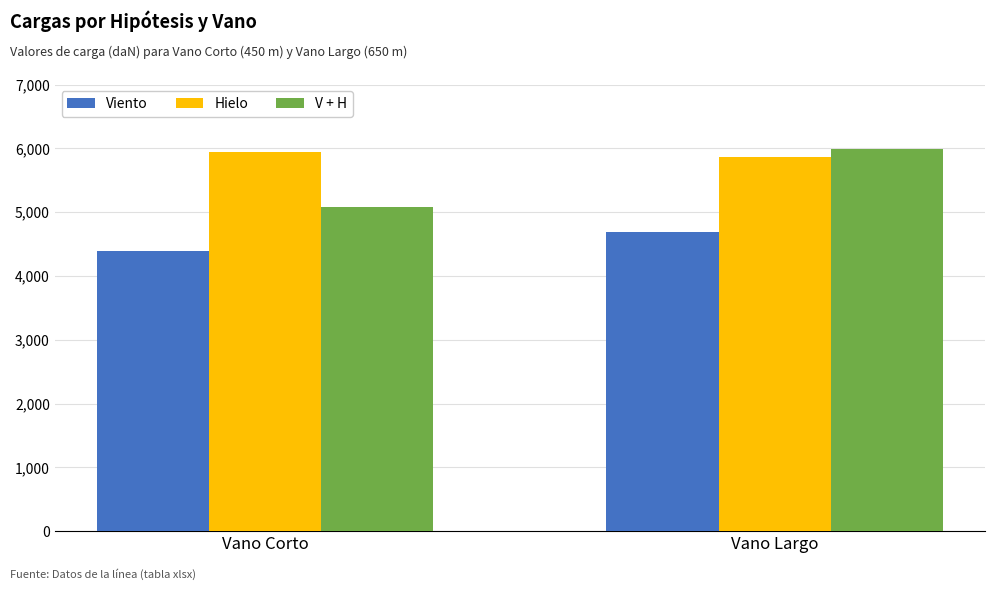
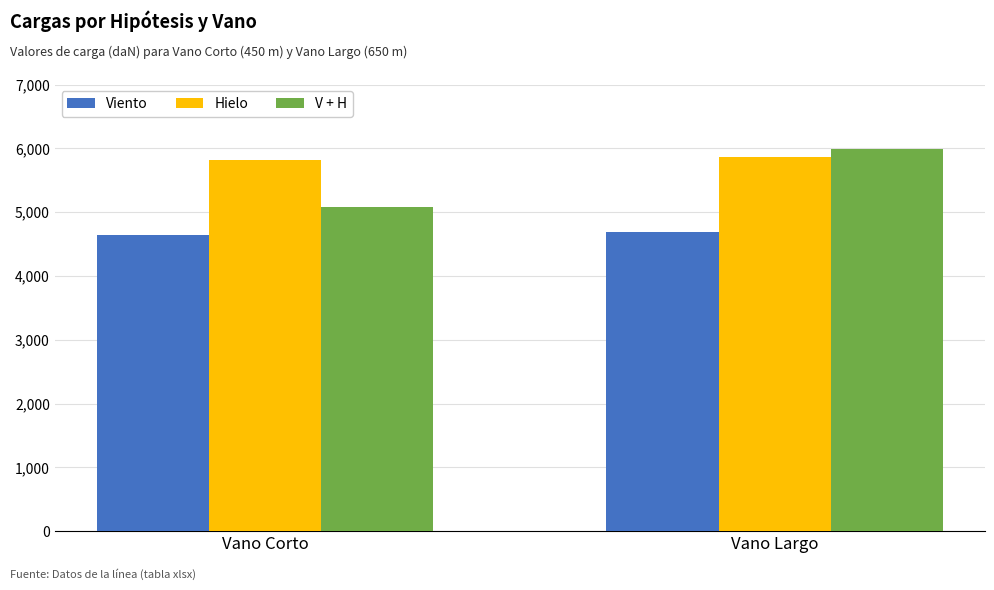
Viento, Vano Corto: 4,400 -> 4,600
Hielo, Vano Corto: 5,900 -> 5,800
